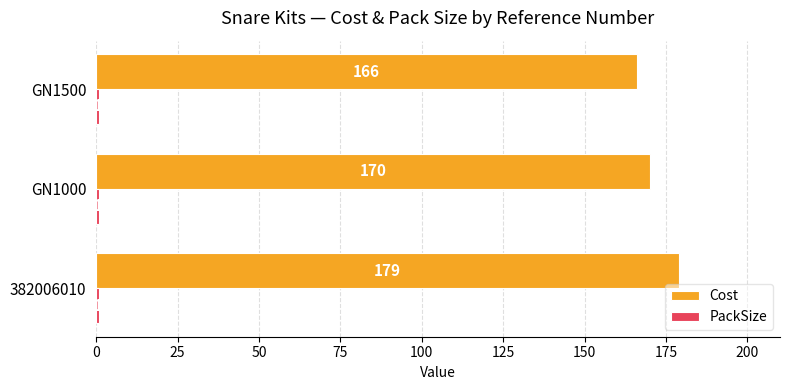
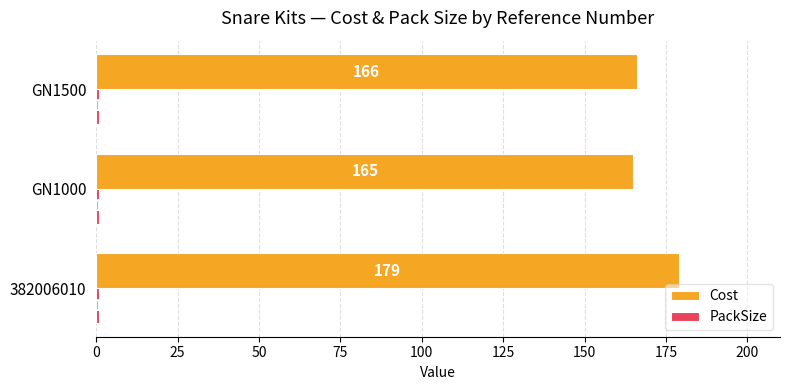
Cost, GN1000: 170 -> 165
